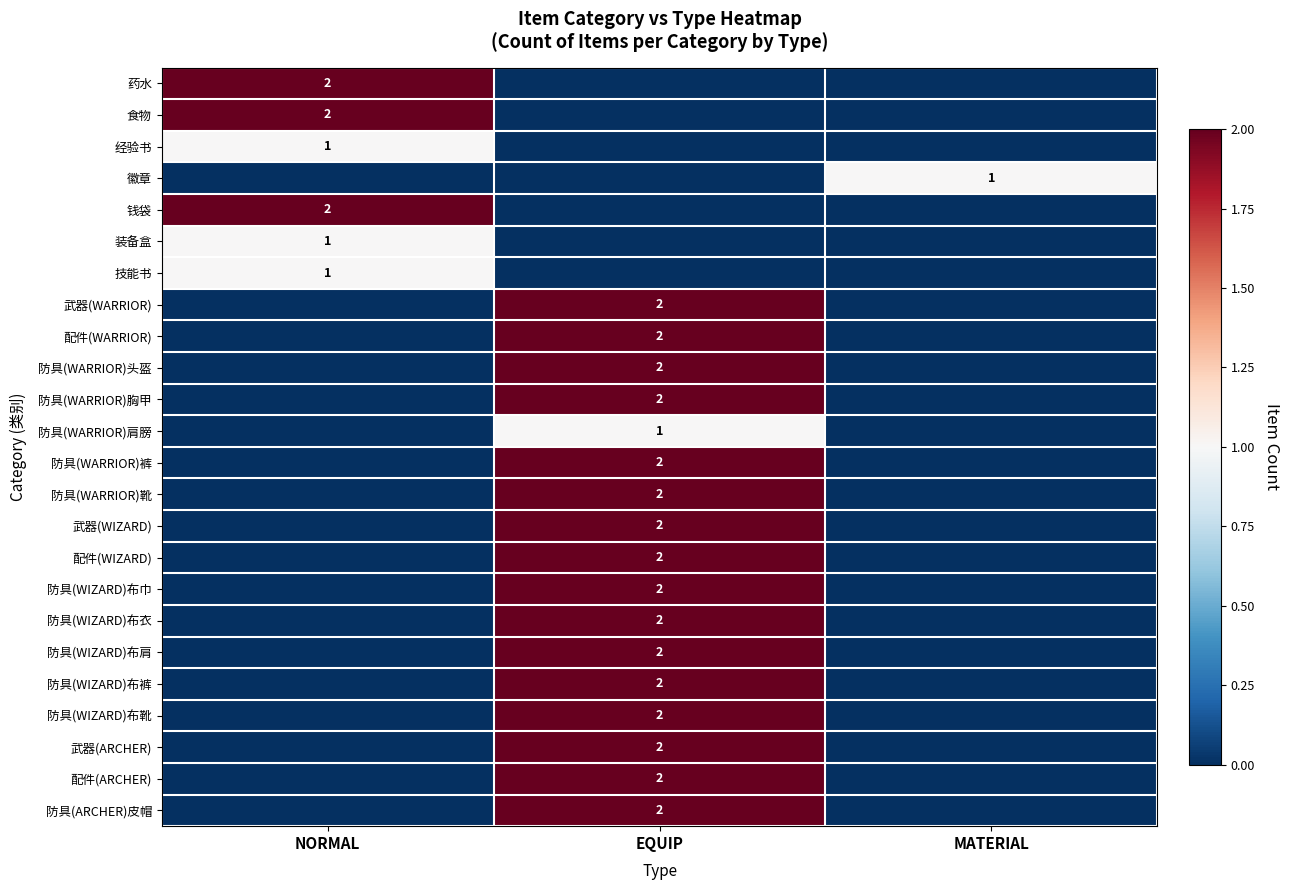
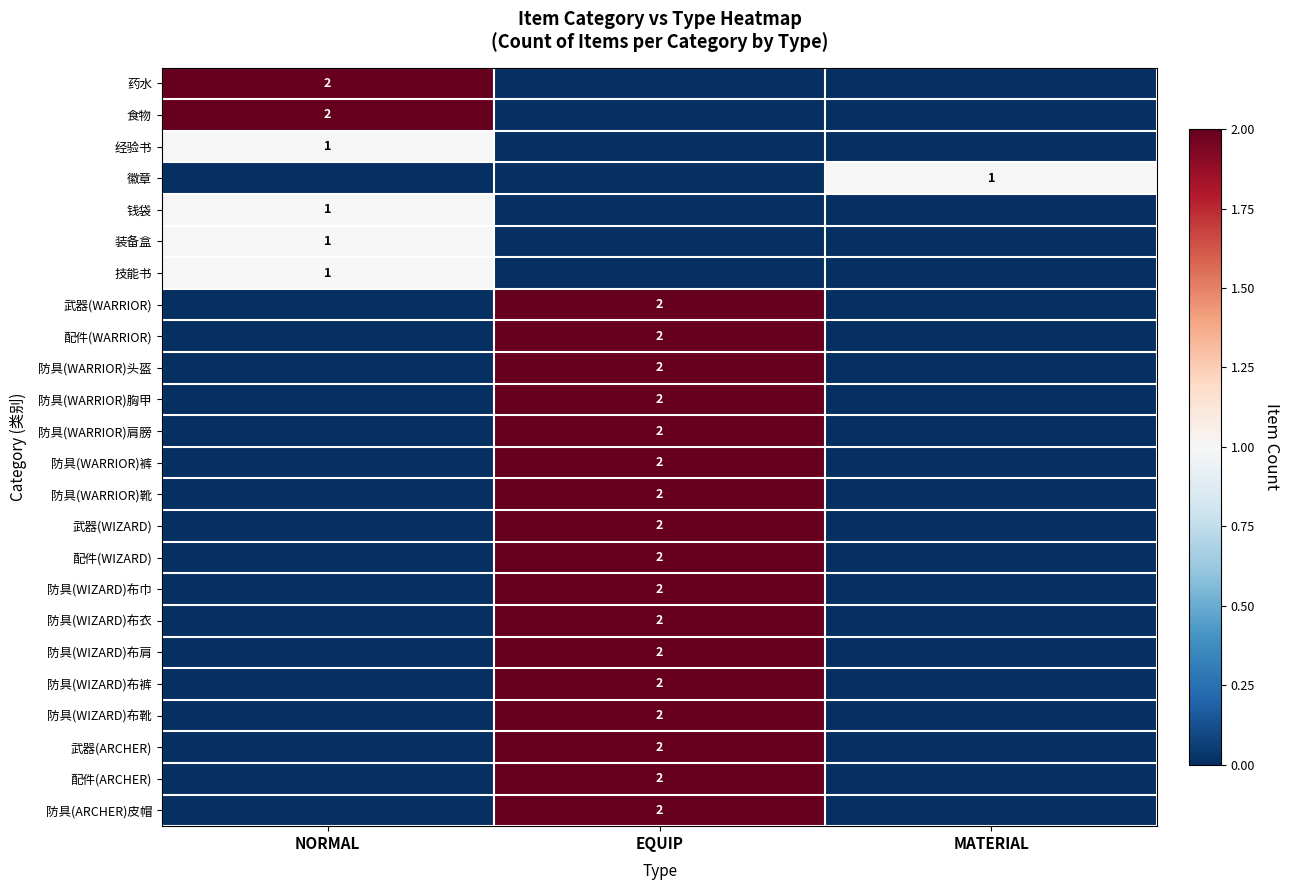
钱袋, NORMAL: 2 -> 1
防具(WARRIOR)肩膀, EQUIP: 1 -> 2
